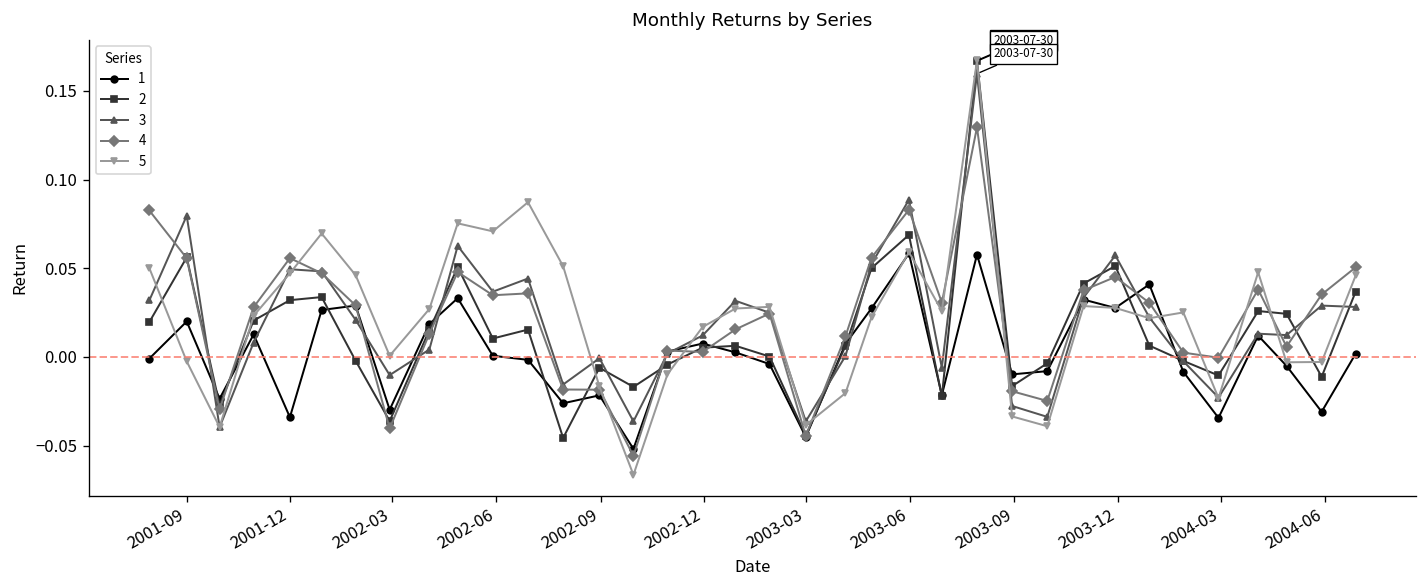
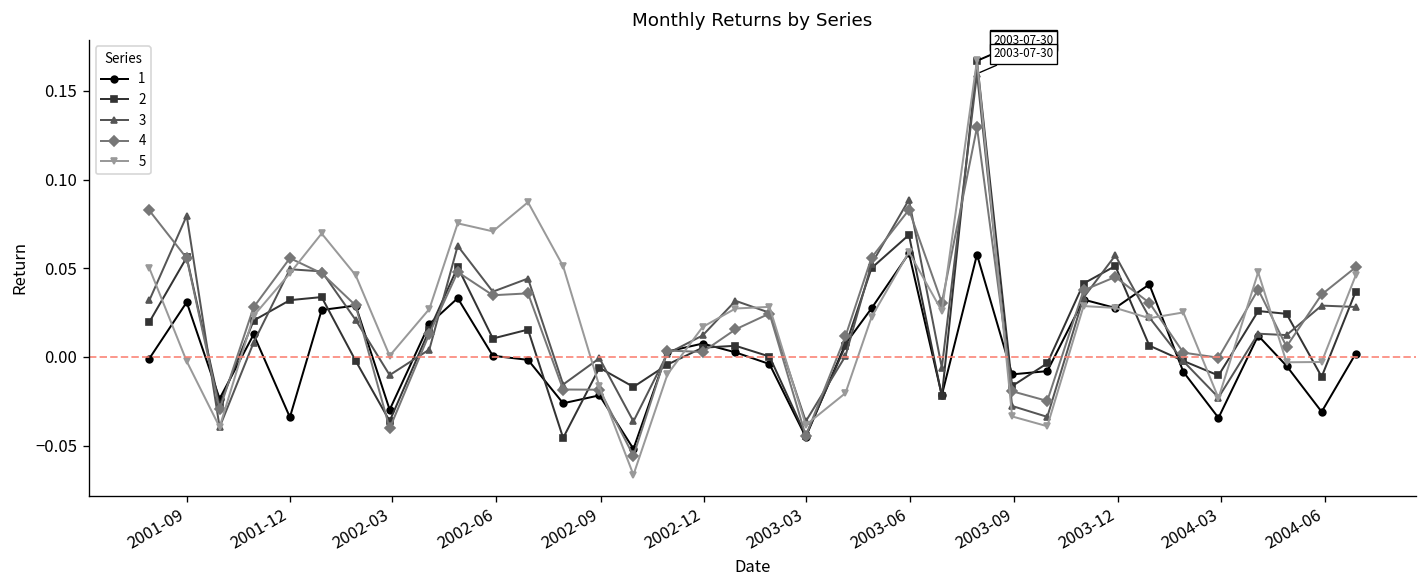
1, 2001-09: 0.020 -> 0.031
